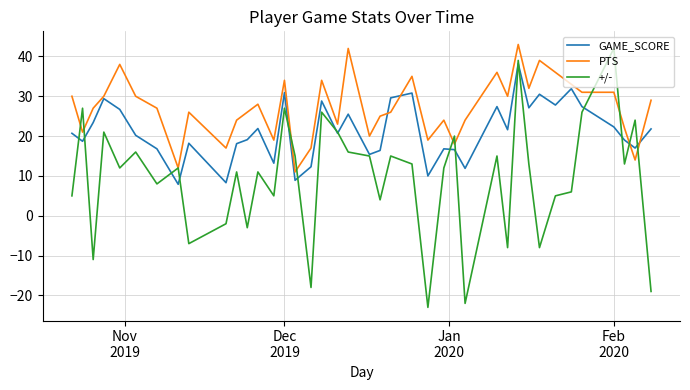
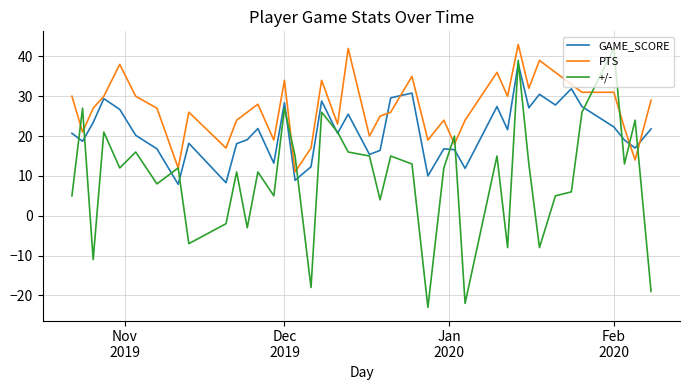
GAME_SCORE, Dec 2019: 31 -> 28
